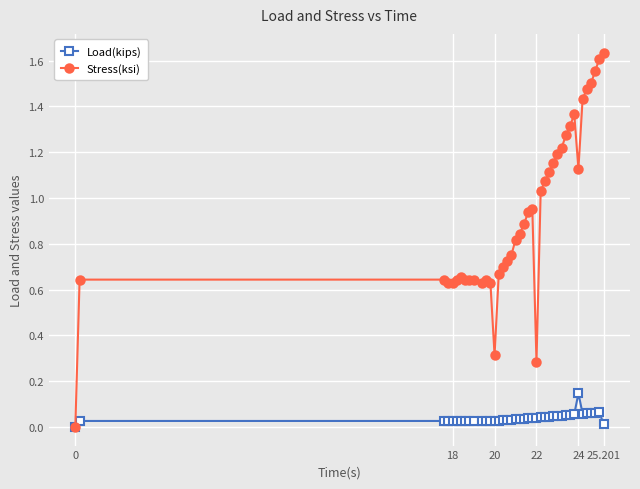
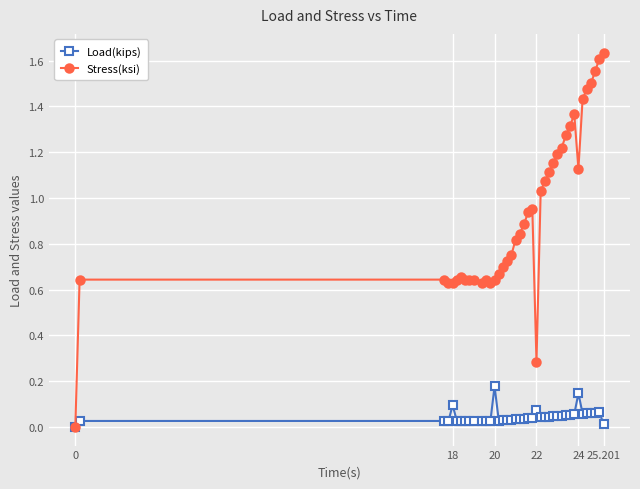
Load(kips), 18: 0.03 -> 0.10
Load(kips), 20: 0.03 -> 0.18
Stress(ksi), 20: 0.31 -> 0.64
Load(kips), 22: 0.04 -> 0.07
